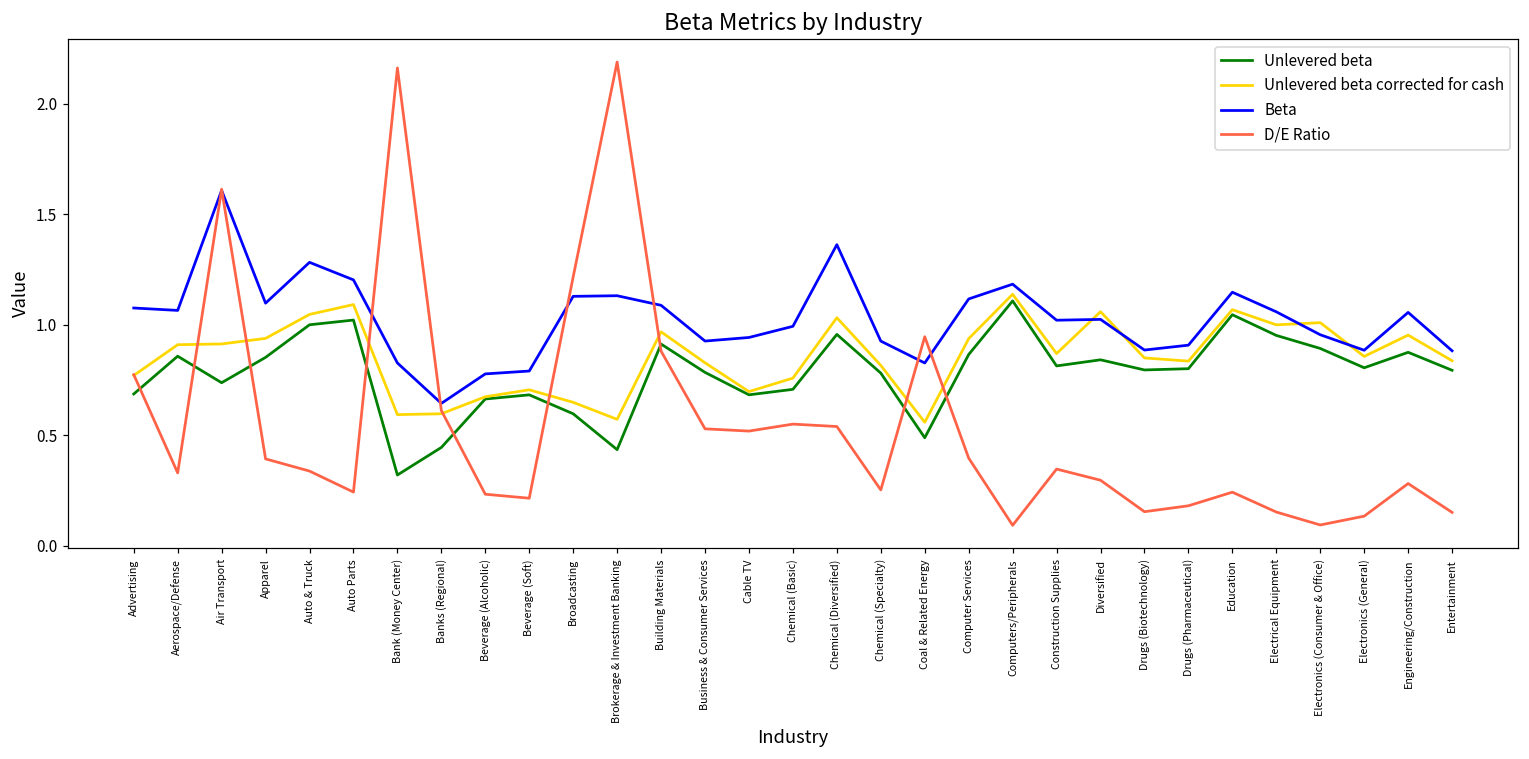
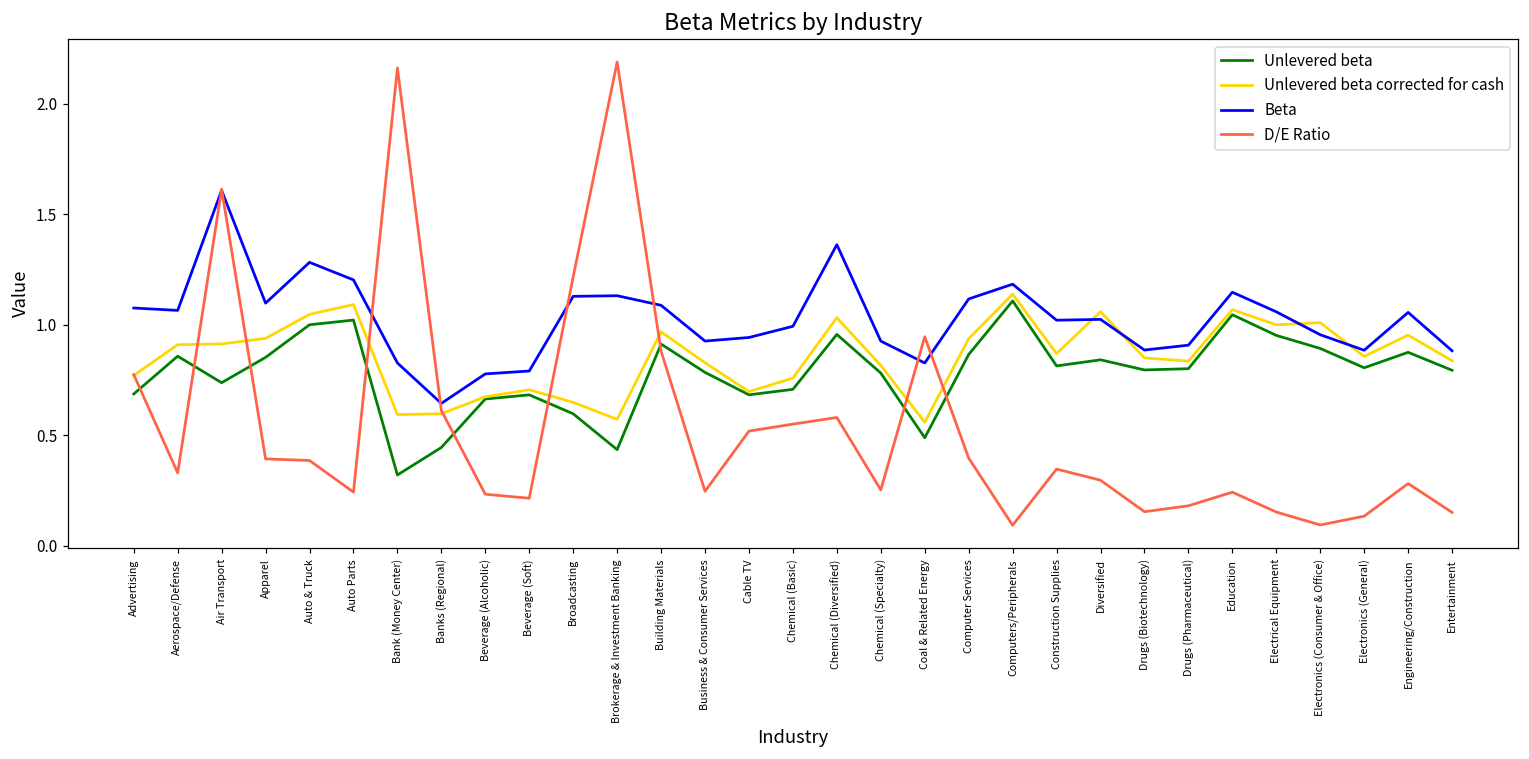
D/E Ratio, Auto & Truck: 0.34 -> 0.39
D/E Ratio, Business & Consumer Services: 0.53 -> 0.25
D/E Ratio, Chemical (Diversified): 0.54 -> 0.58
